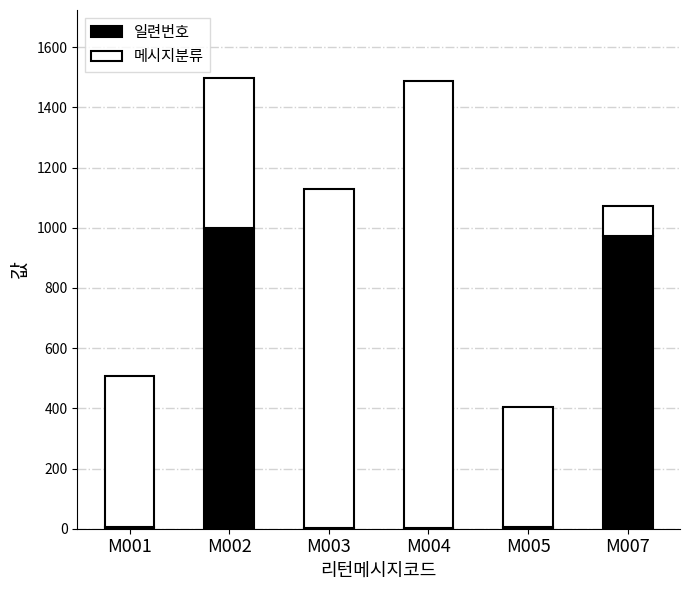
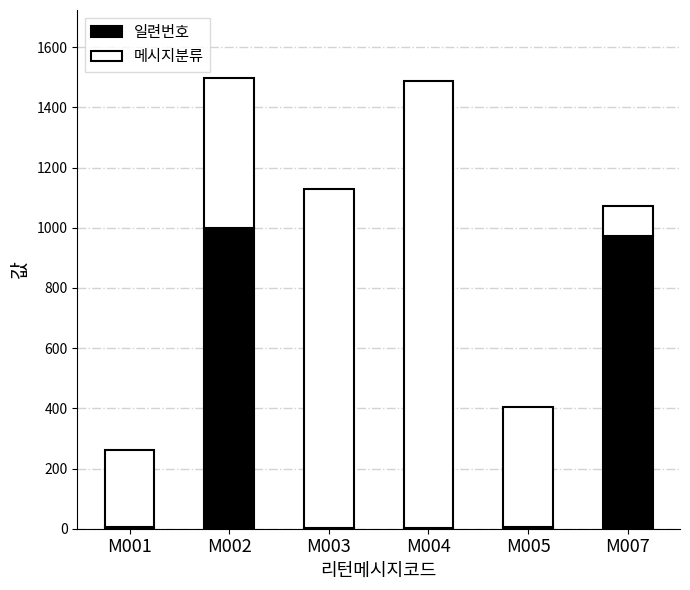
메시지분류, M001: 500 -> 250
